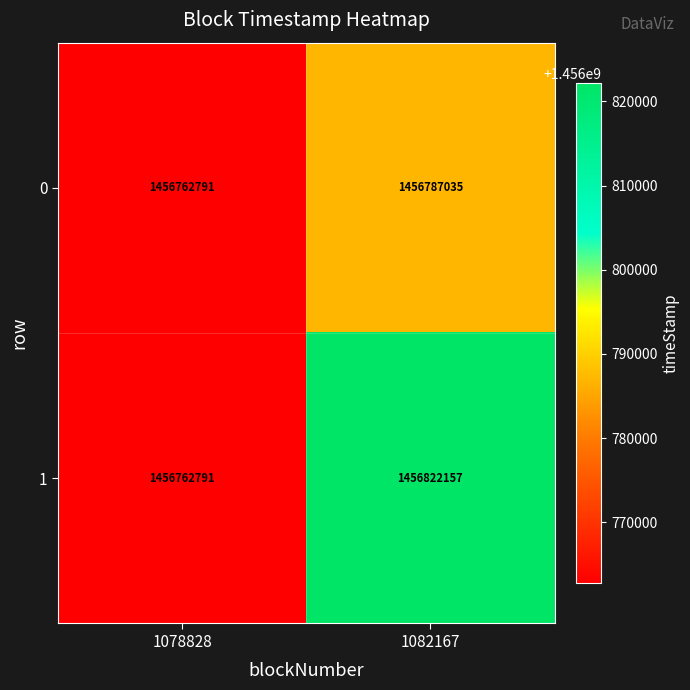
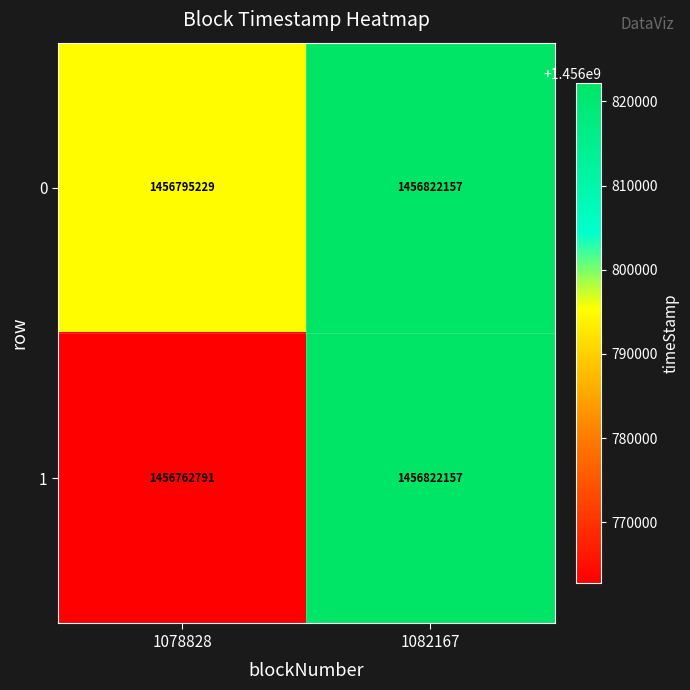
0, 1078828: 1456762791 -> 1456795229
0, 1082167: 1456787035 -> 1456822157
